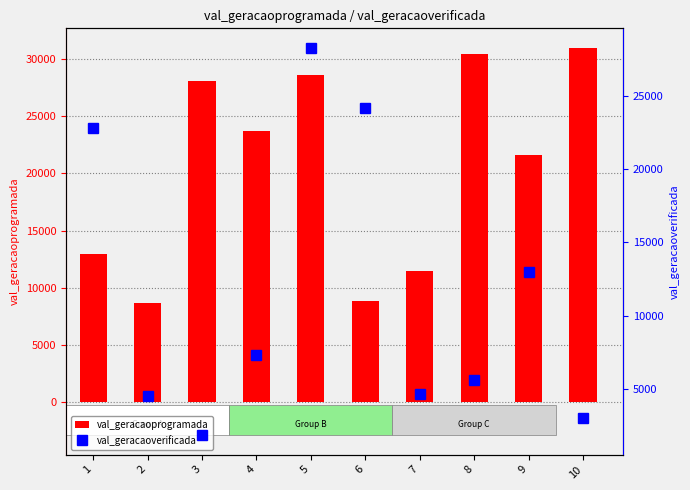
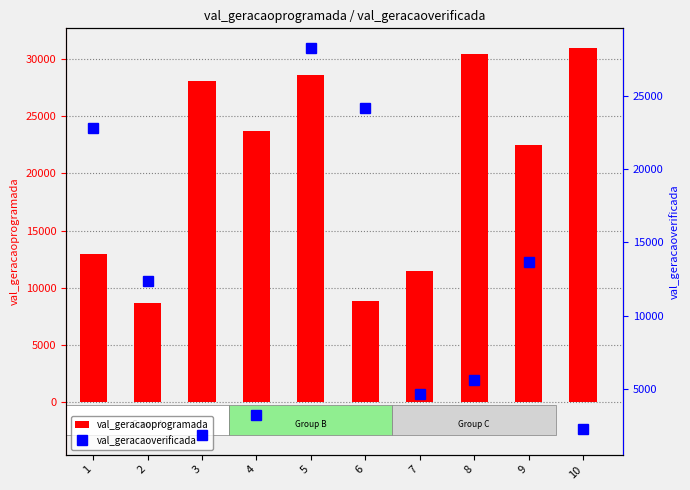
val_geracaoprogramada, 9: 21600 -> 22500
val_geracaoverificada, 2: 4500 -> 12400
val_geracaoverificada, 4: 7300 -> 3200
val_geracaoverificada, 9: 13000 -> 13700
val_geracaoverificada, 10: 3000 -> 2300
